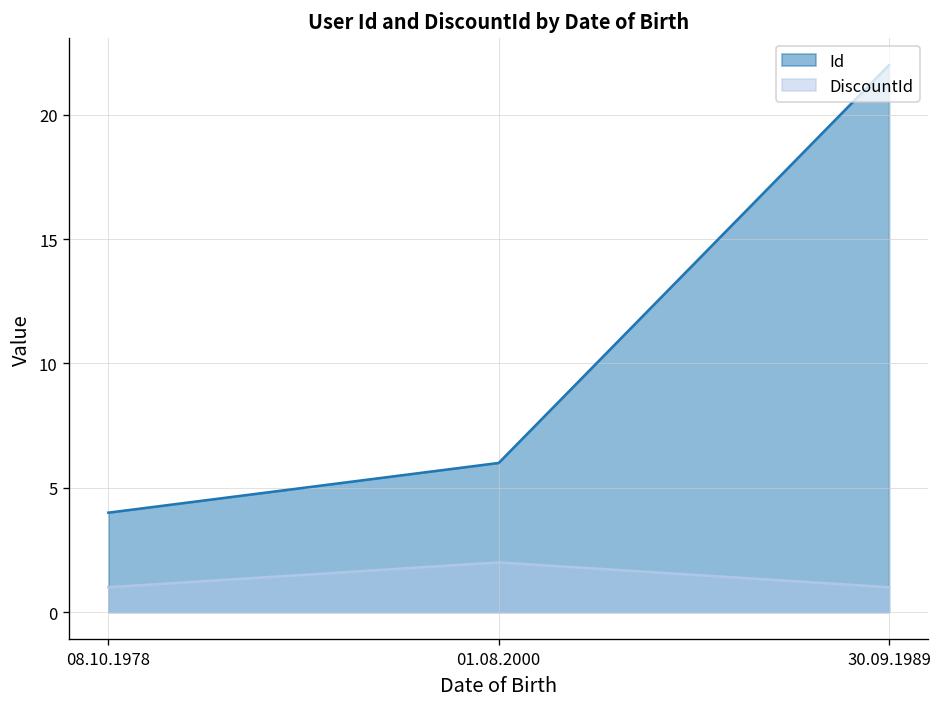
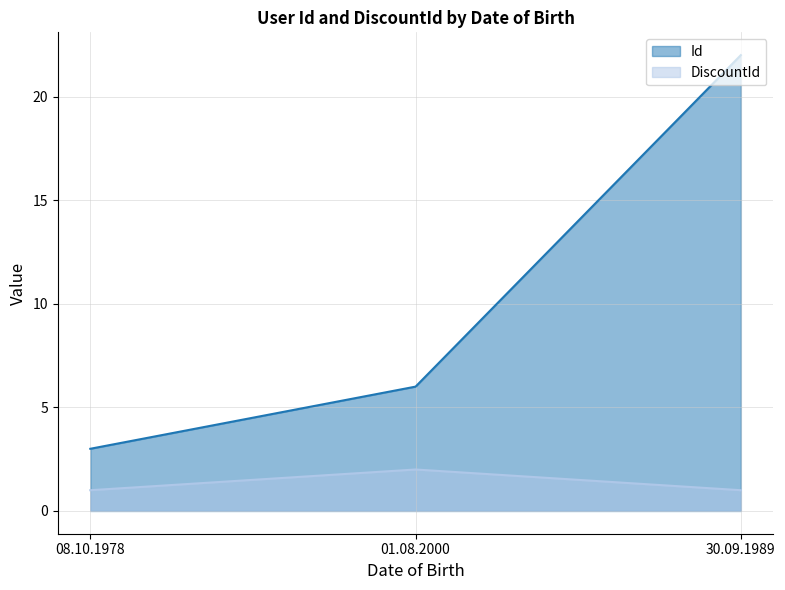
Id, 08.10.1978: 4 -> 3
